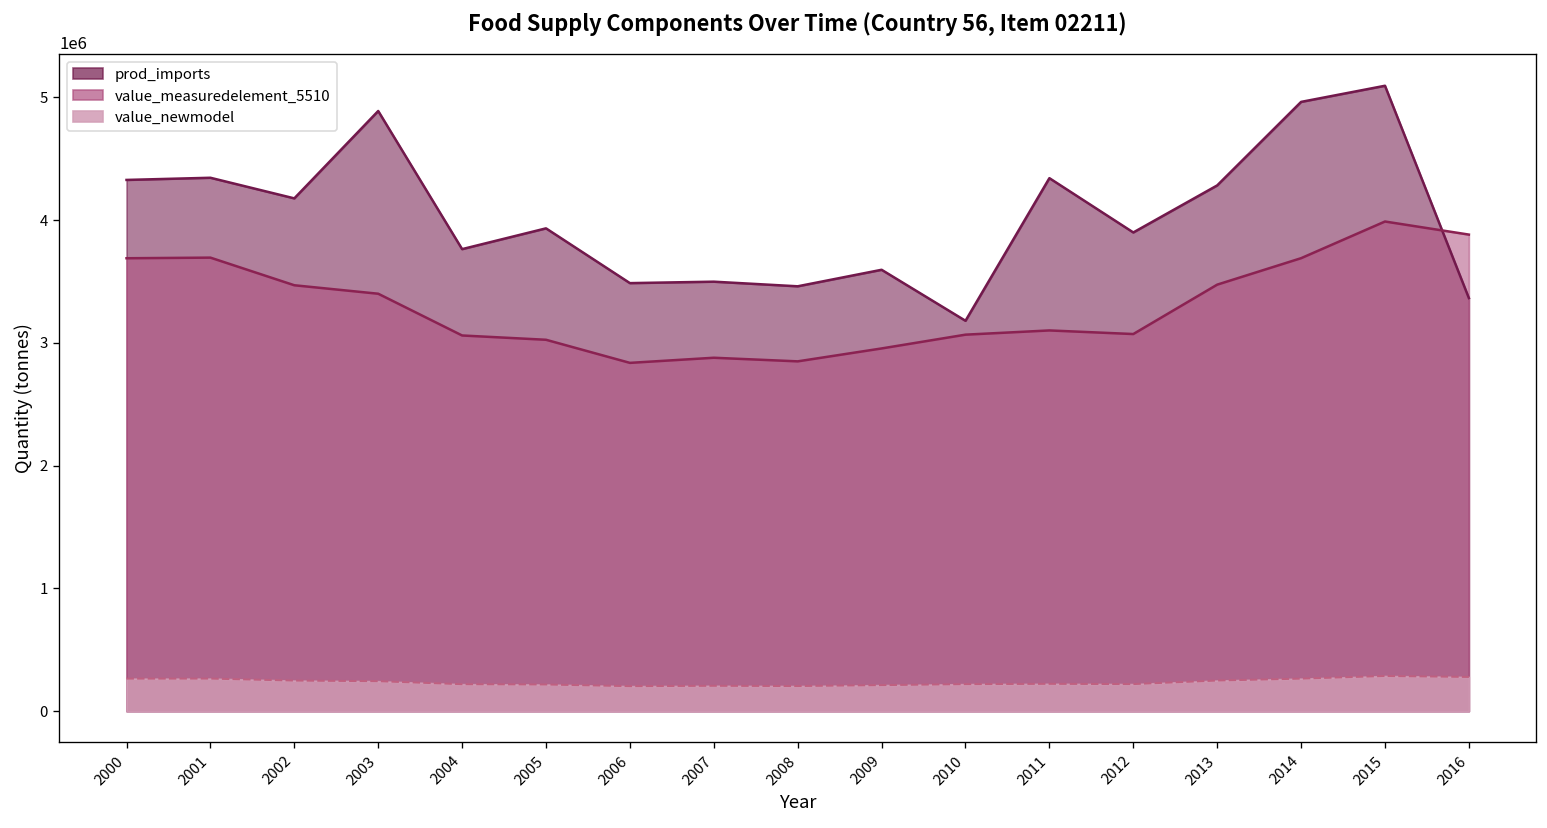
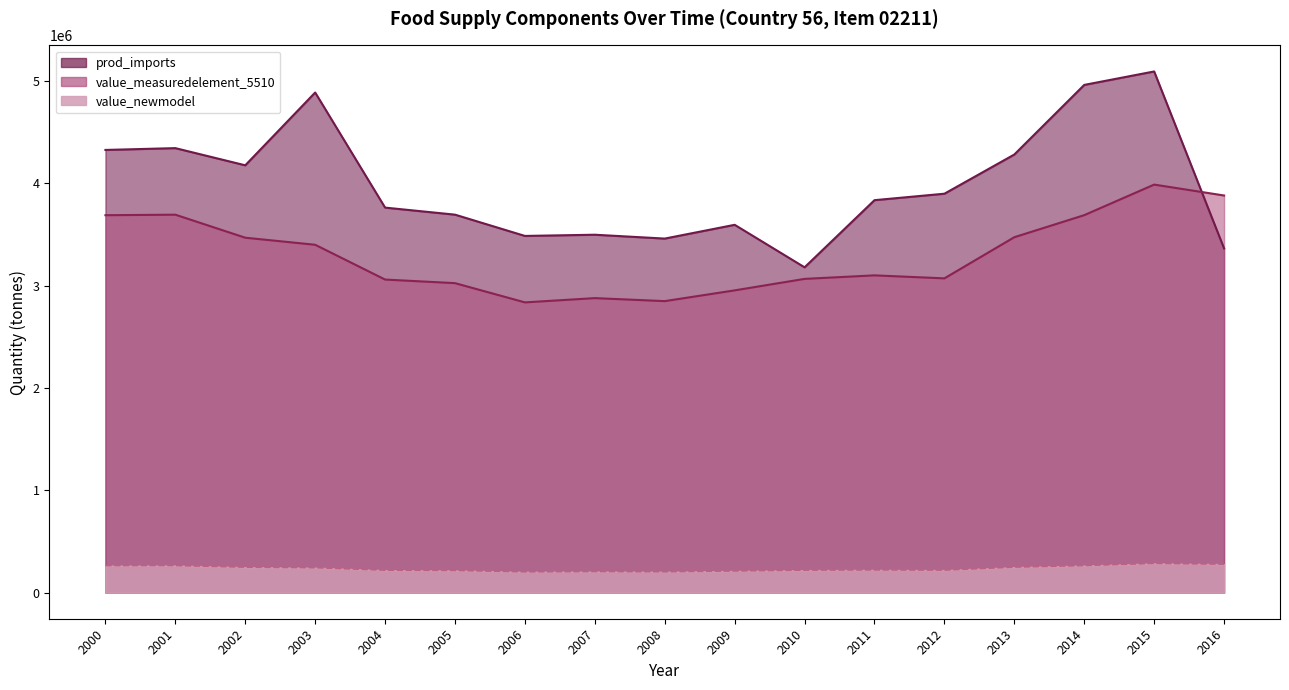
prod_imports, 2005: 3930000 -> 3690000
prod_imports, 2011: 4340000 -> 3840000
